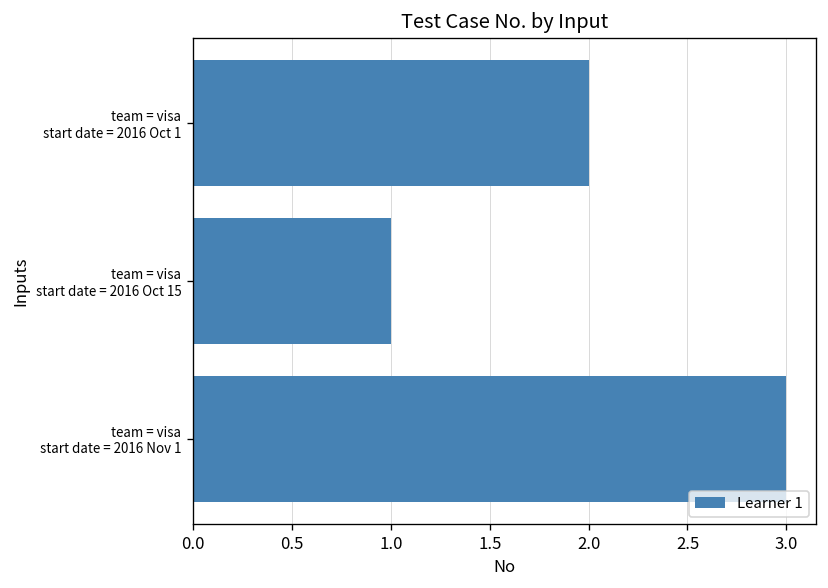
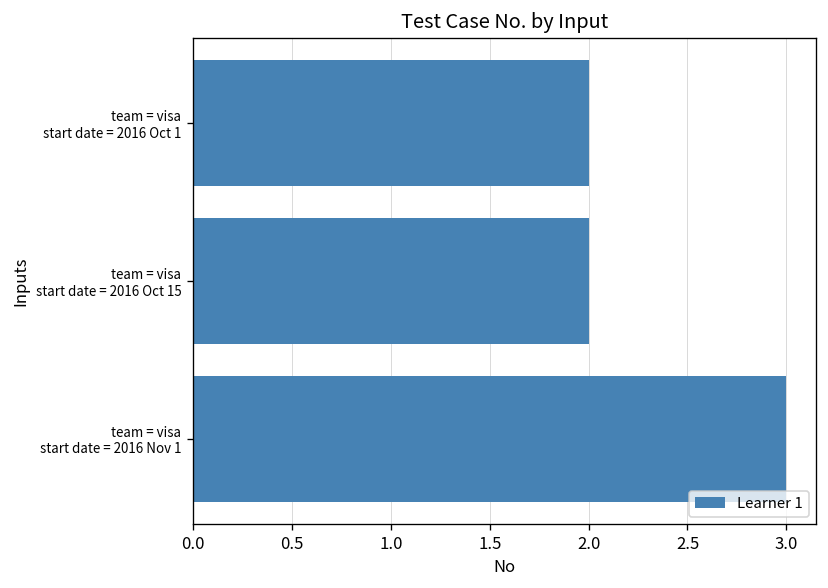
team = visa start date = 2016 Oct 15: 1 -> 2
